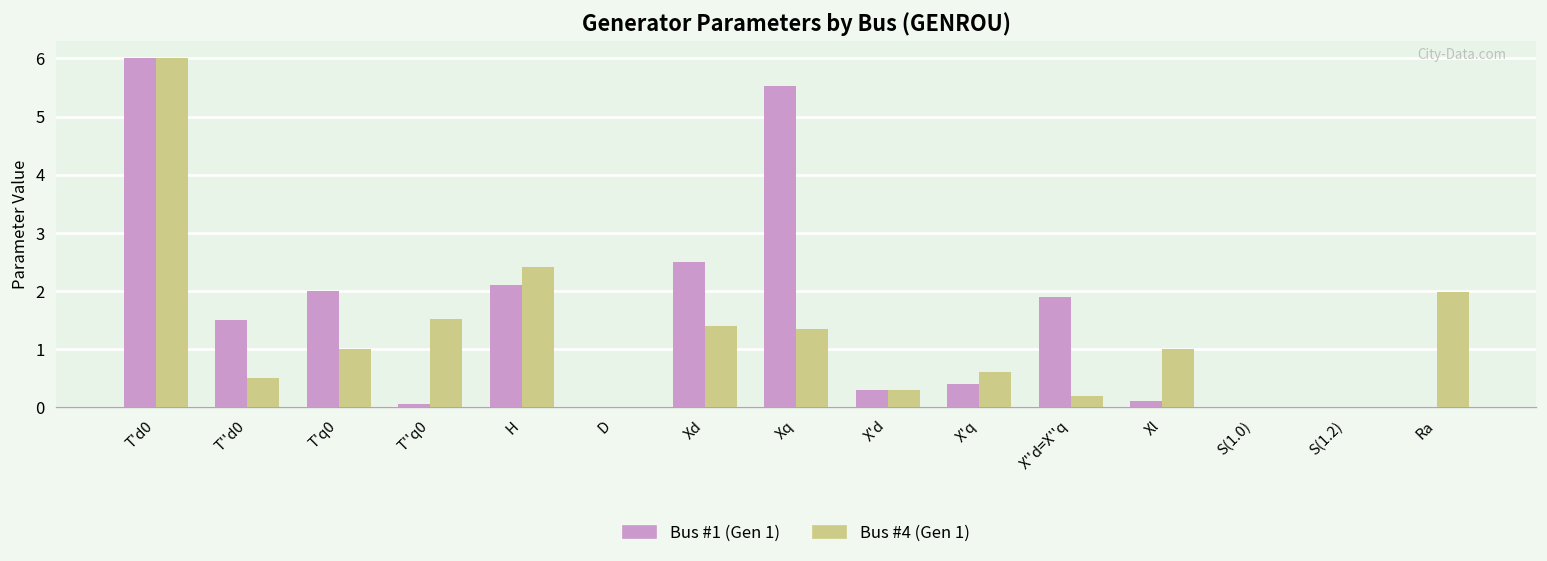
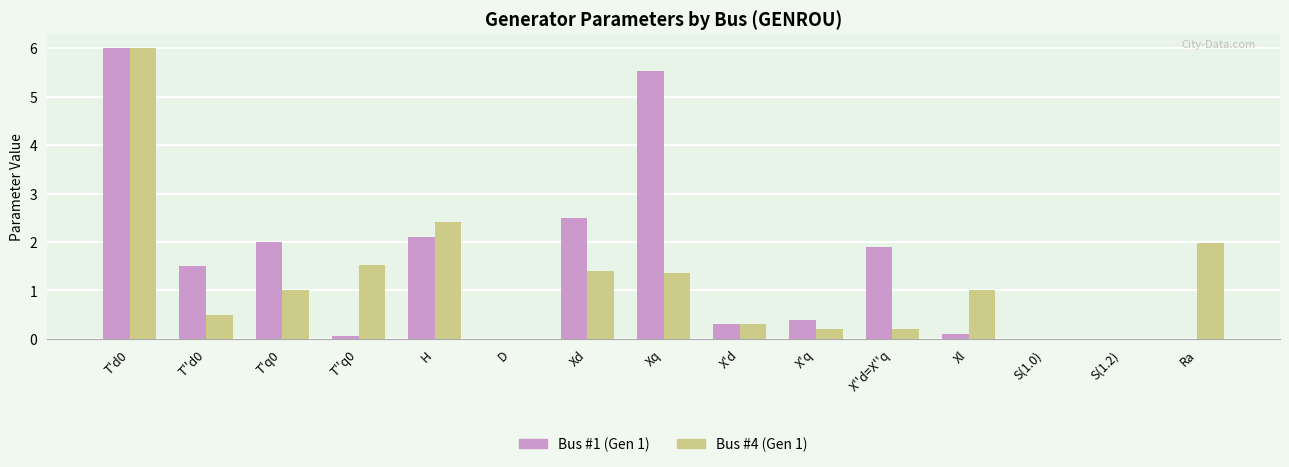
Bus #4 (Gen 1), X'q: 0.6 -> 0.2
